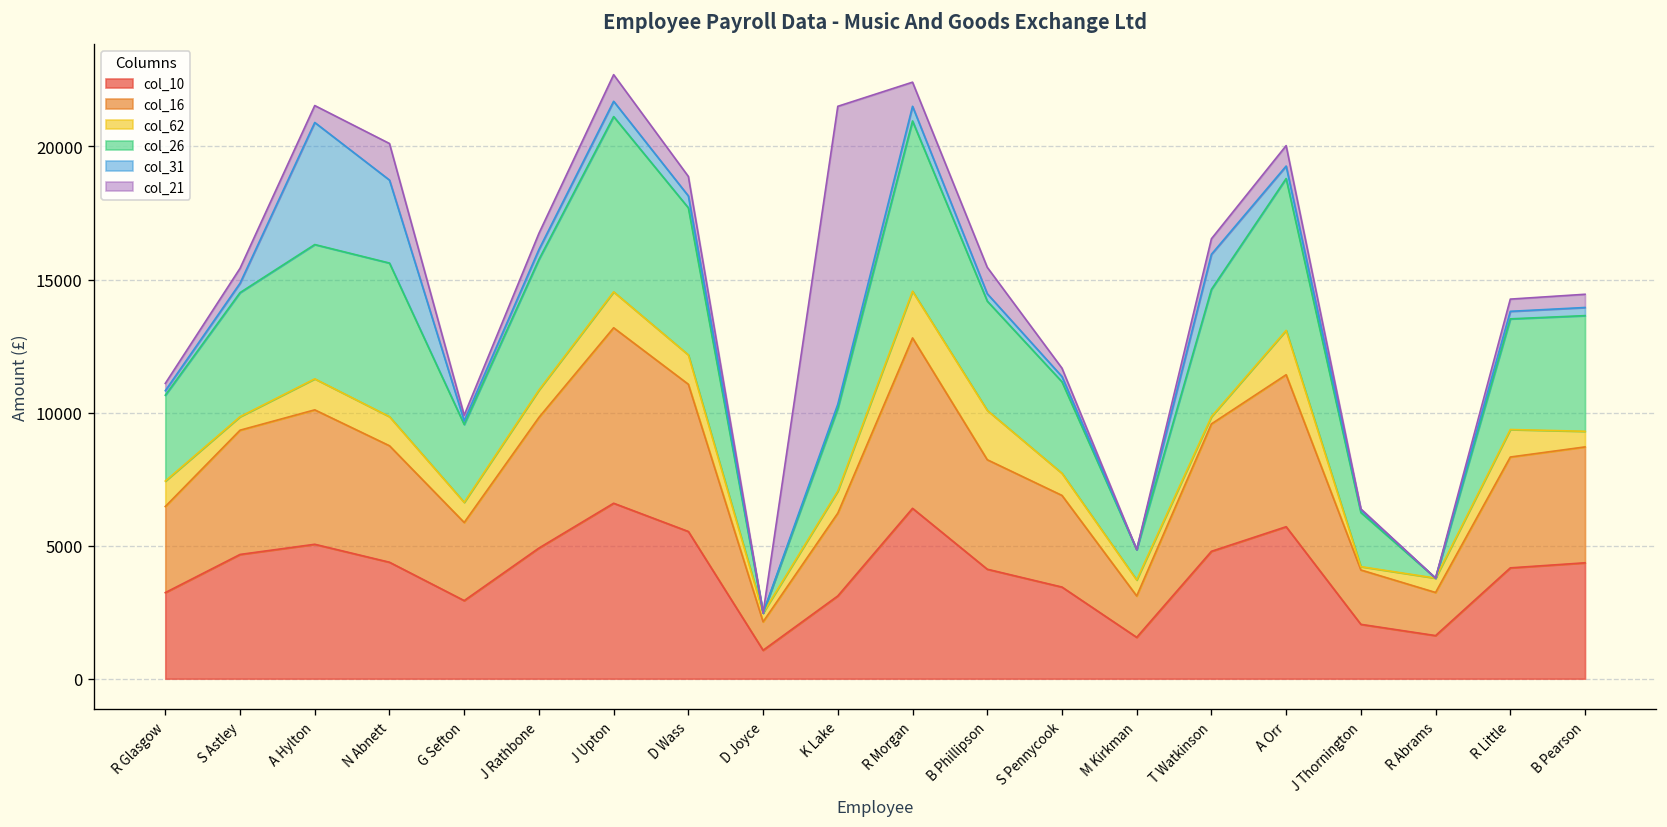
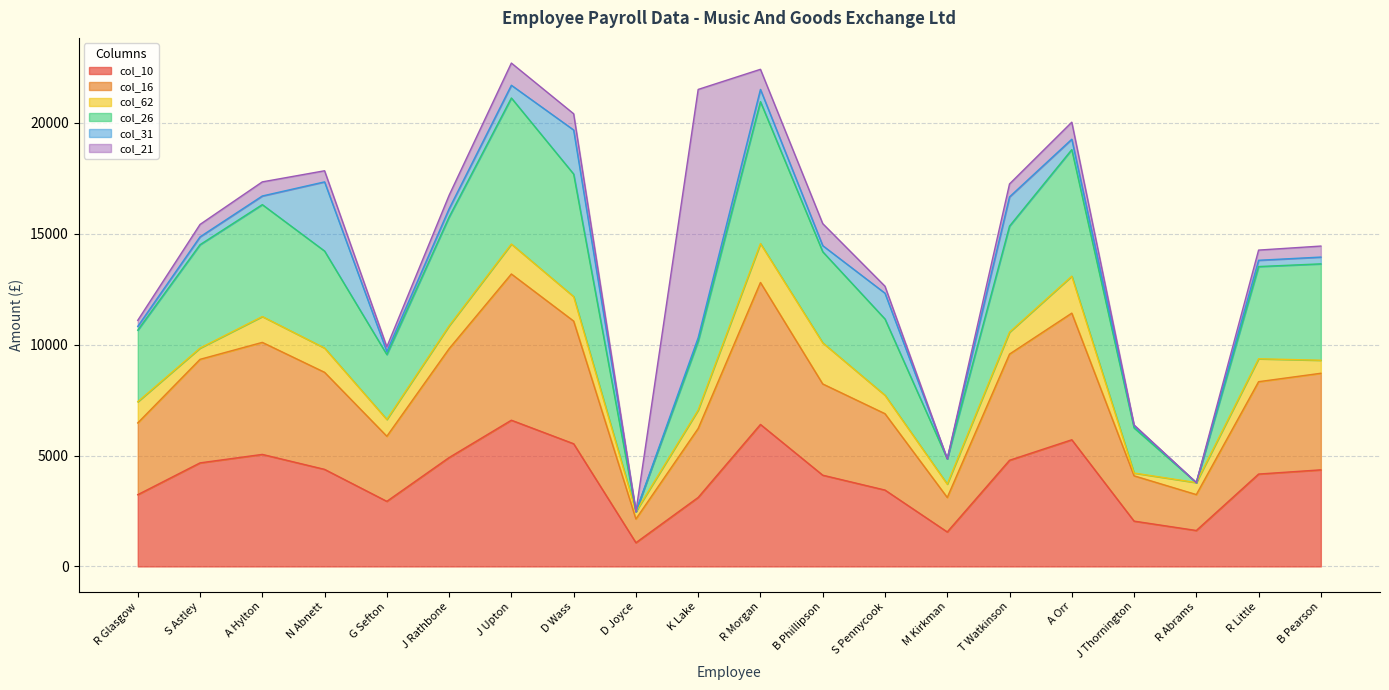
col_31, A Hylton: 4600 -> 400
col_26, N Abnett: 5800 -> 4400
col_21, N Abnett: 1400 -> 500
col_31, D Wass: 400 -> 2000
col_31, S Pennycook: 200 -> 1200
col_62, T Watkinson: 300 -> 1000
